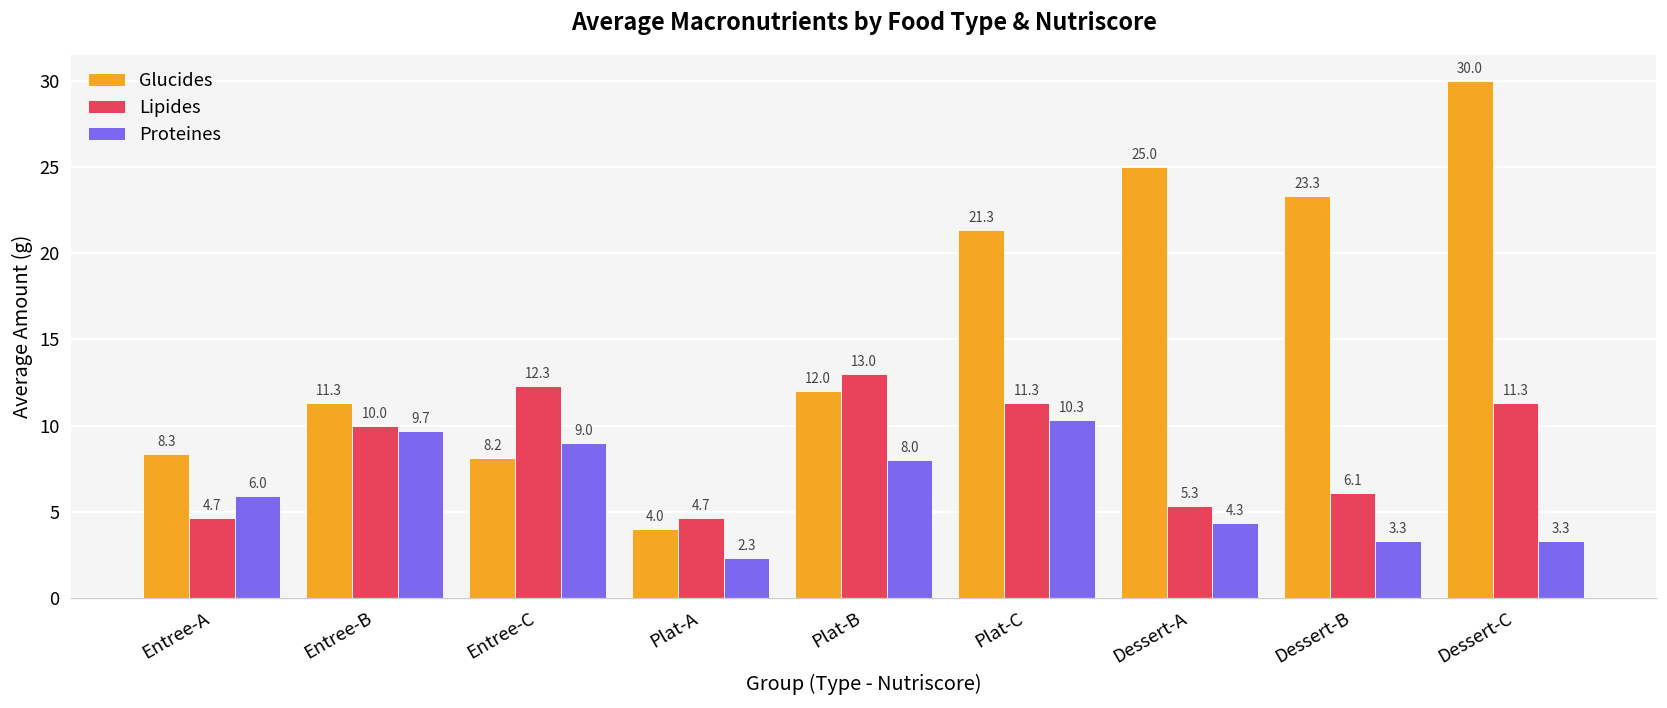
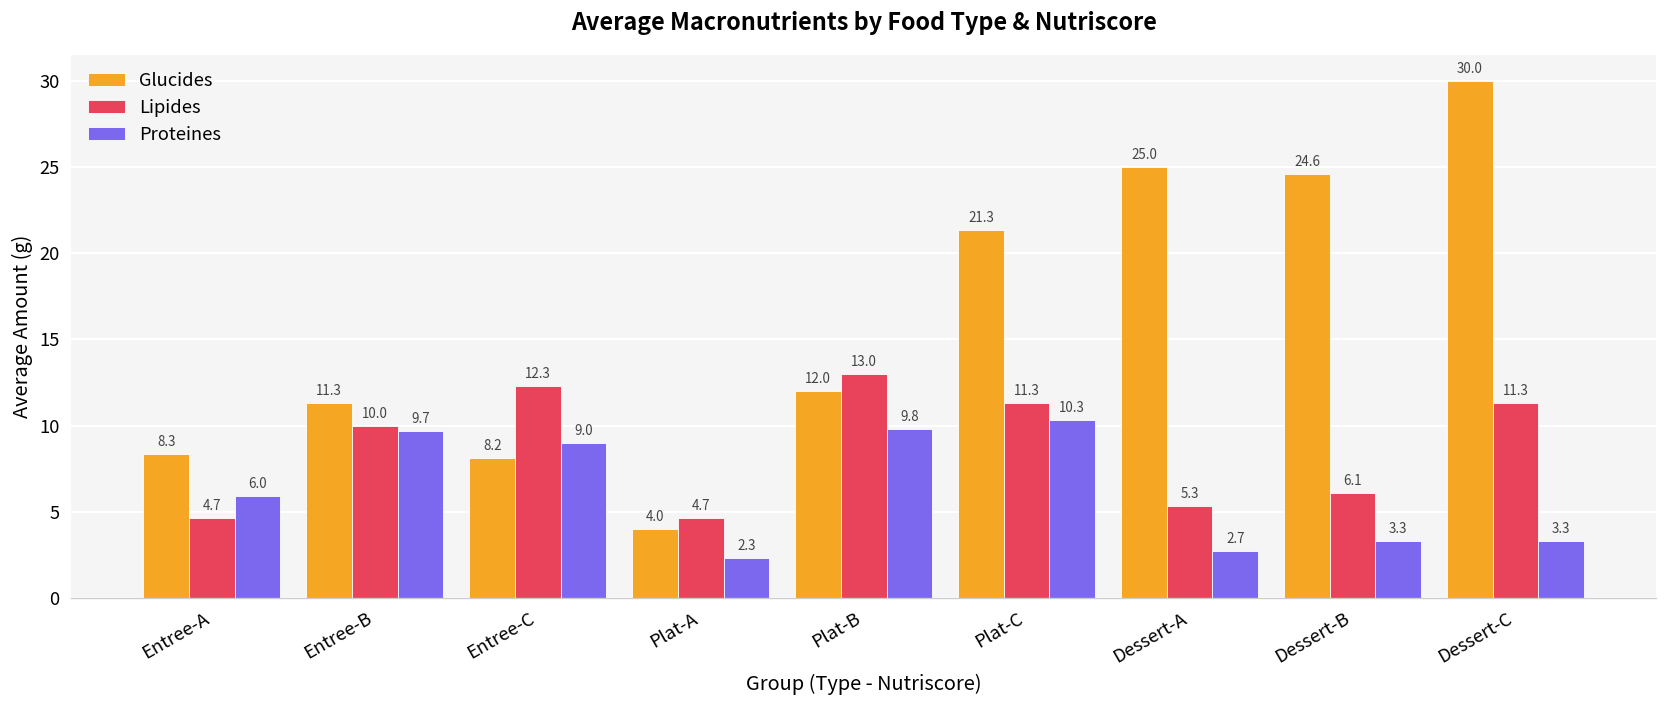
Proteines, Plat-B: 8.0 -> 9.8
Proteines, Dessert-A: 4.3 -> 2.7
Glucides, Dessert-B: 23.3 -> 24.6
